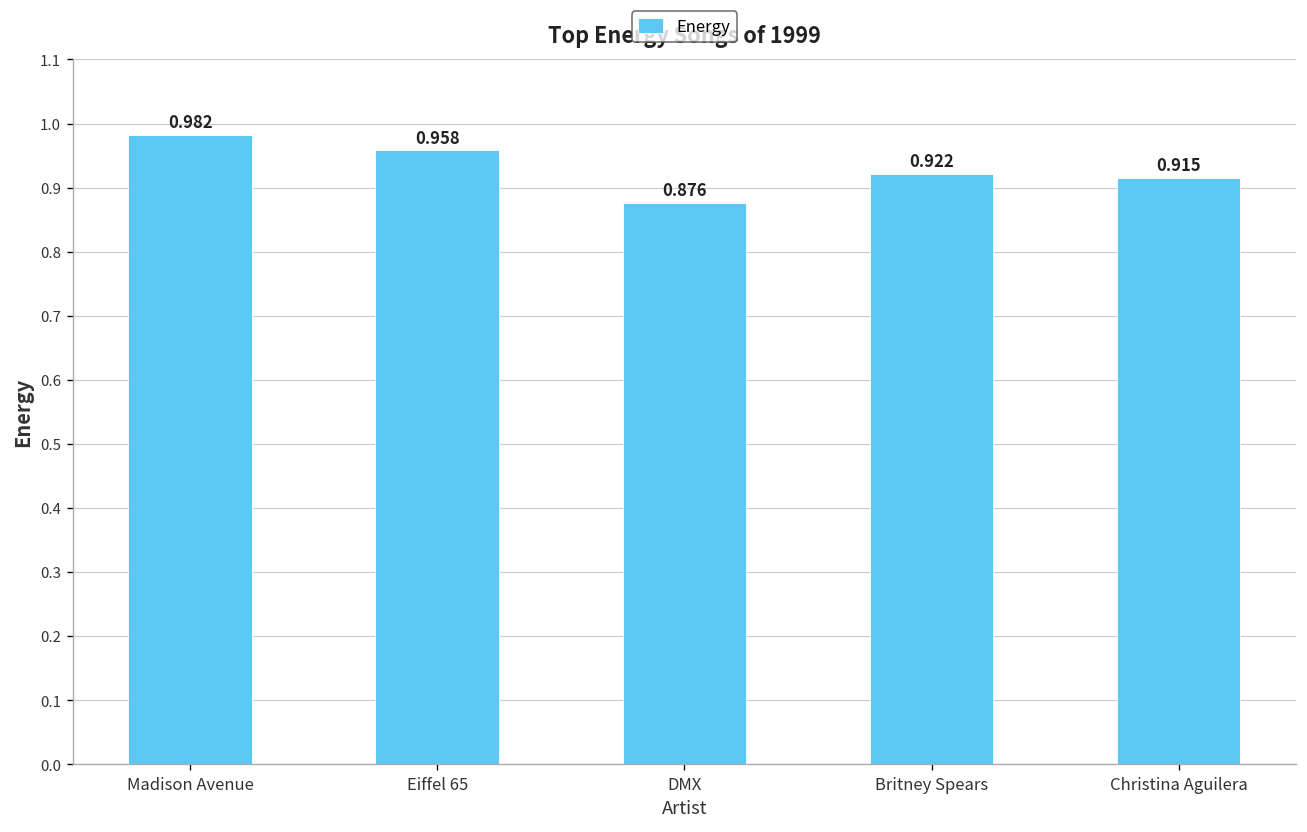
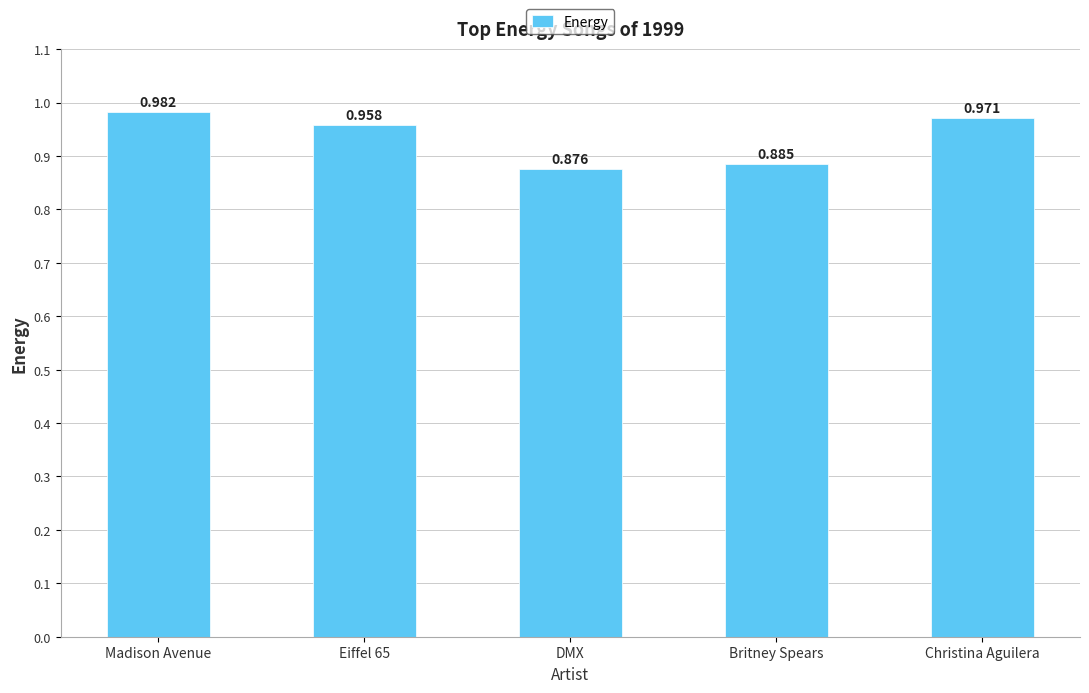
Britney Spears: 0.922 -> 0.885
Christina Aguilera: 0.915 -> 0.971
